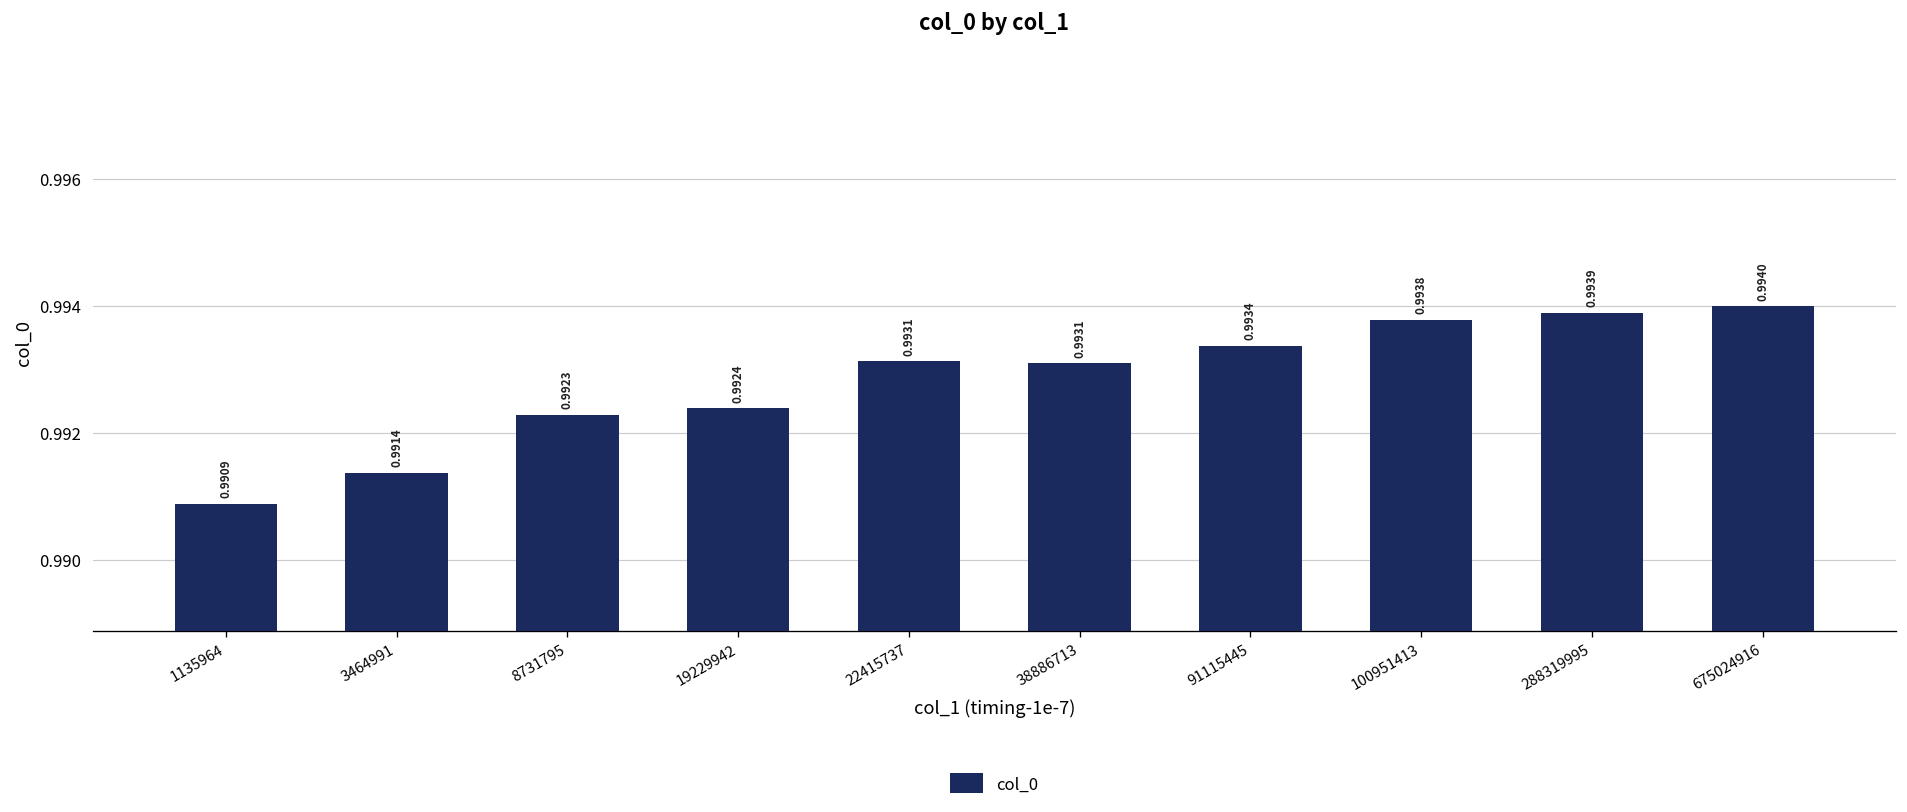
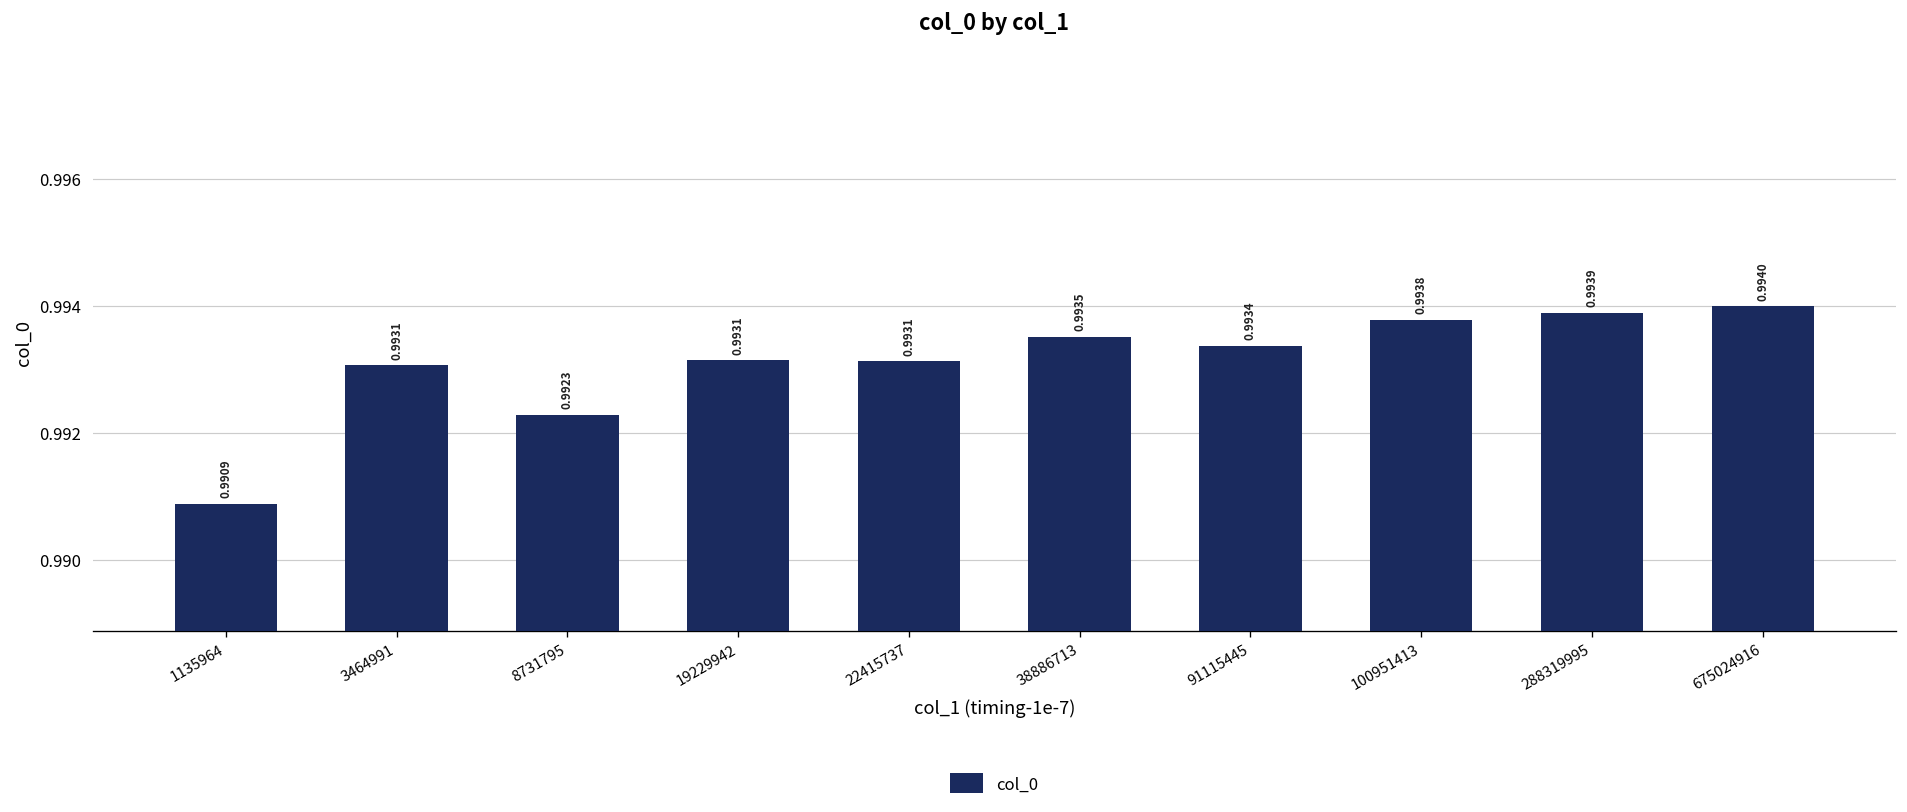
3464991: 0.9914 -> 0.9931
19229942: 0.9924 -> 0.9931
38886713: 0.9931 -> 0.9935
